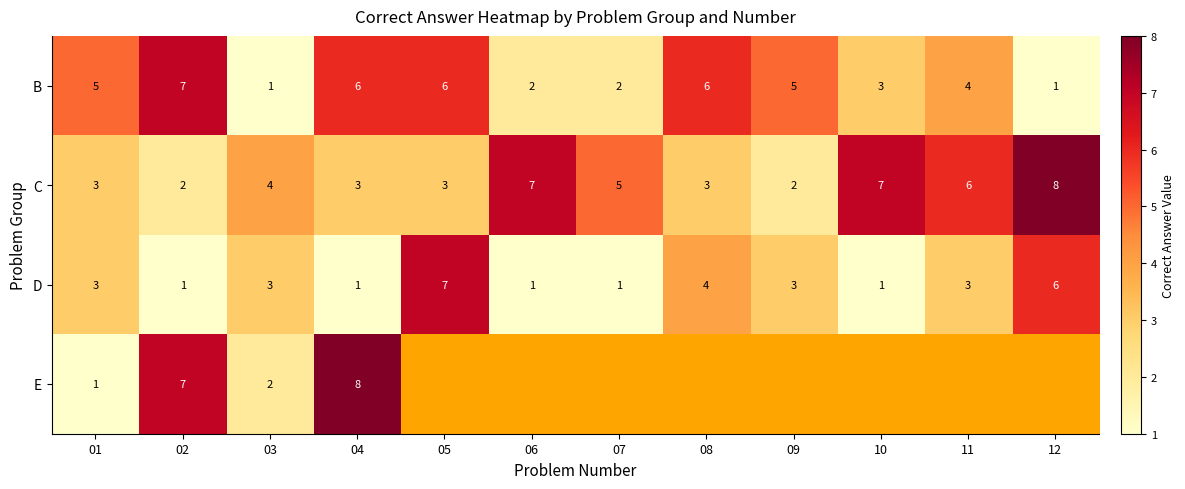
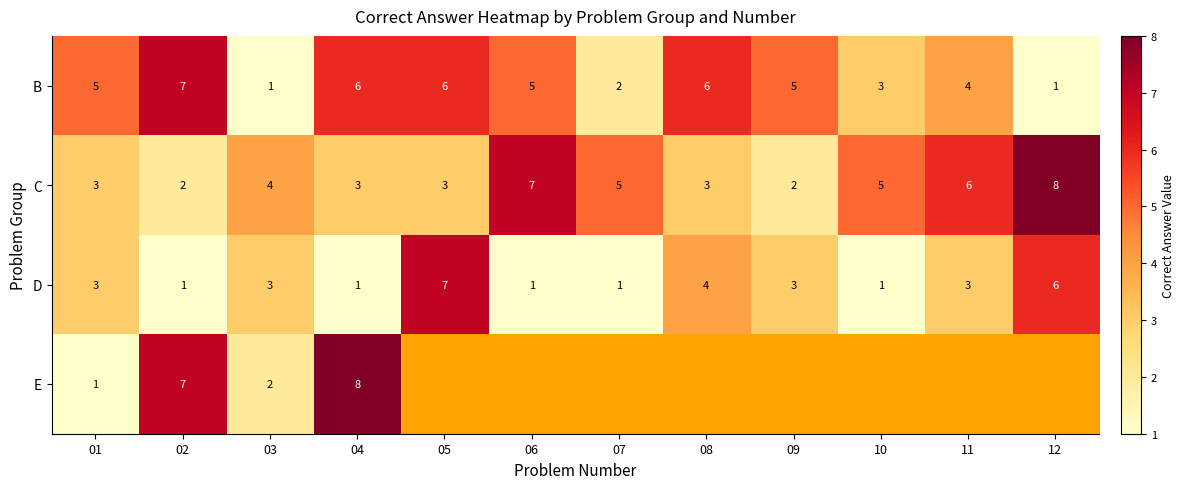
B, 06: 2 -> 5
C, 10: 7 -> 5
